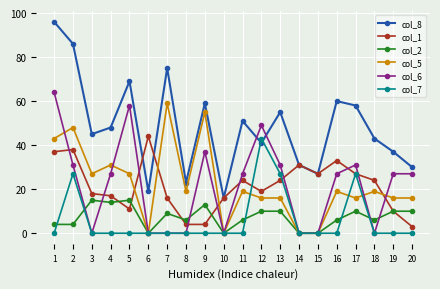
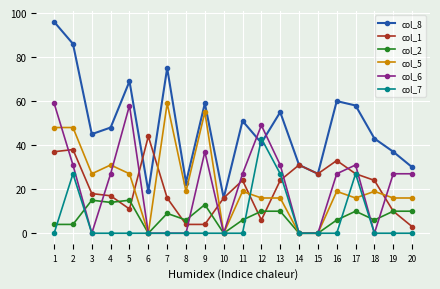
col_5, 1: 43 -> 48
col_6, 1: 64 -> 59
col_1, 12: 19 -> 6
